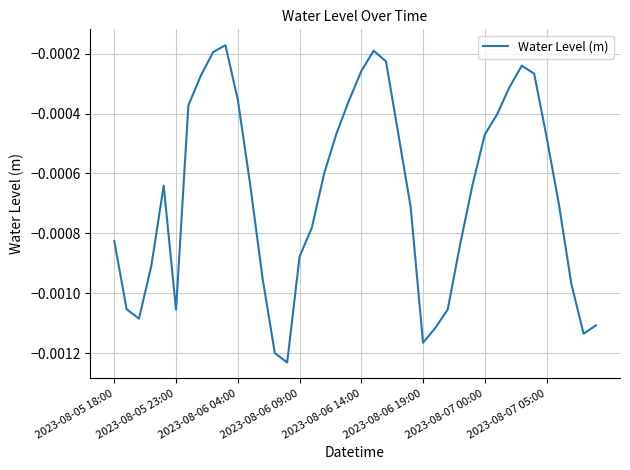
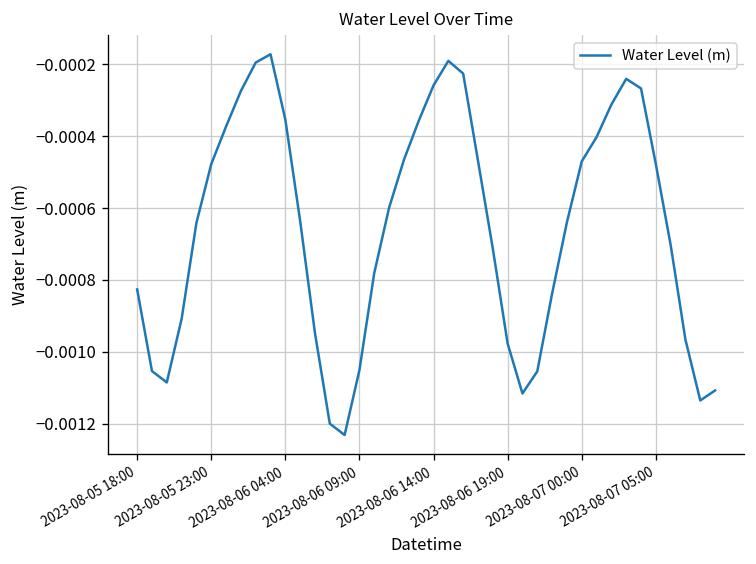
2023-08-05 23:00: -0.00106 -> -0.00048
2023-08-06 09:00: -0.00088 -> -0.00105
2023-08-06 19:00: -0.00117 -> -0.00098
